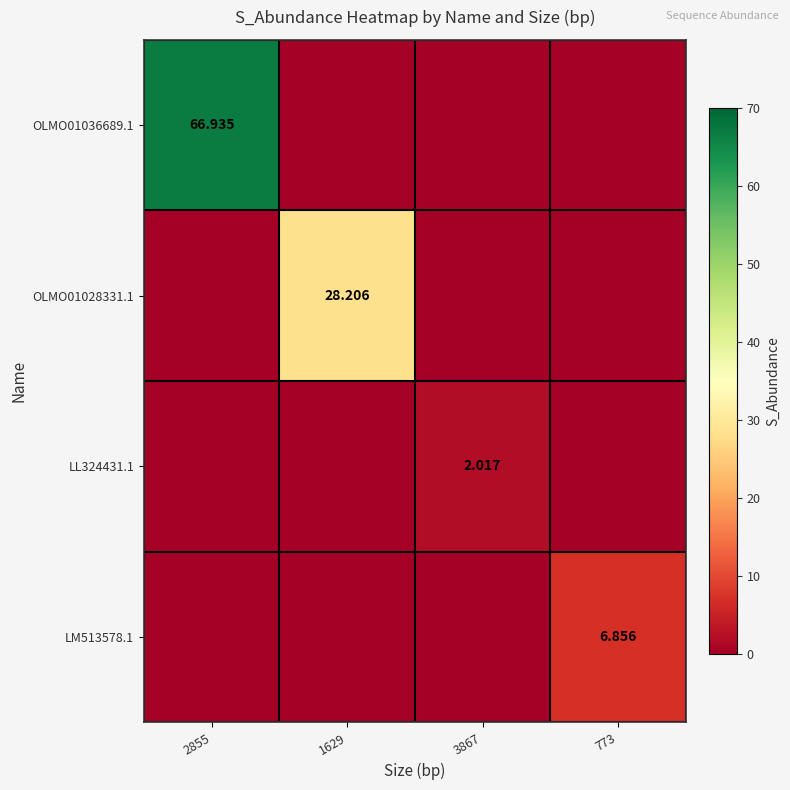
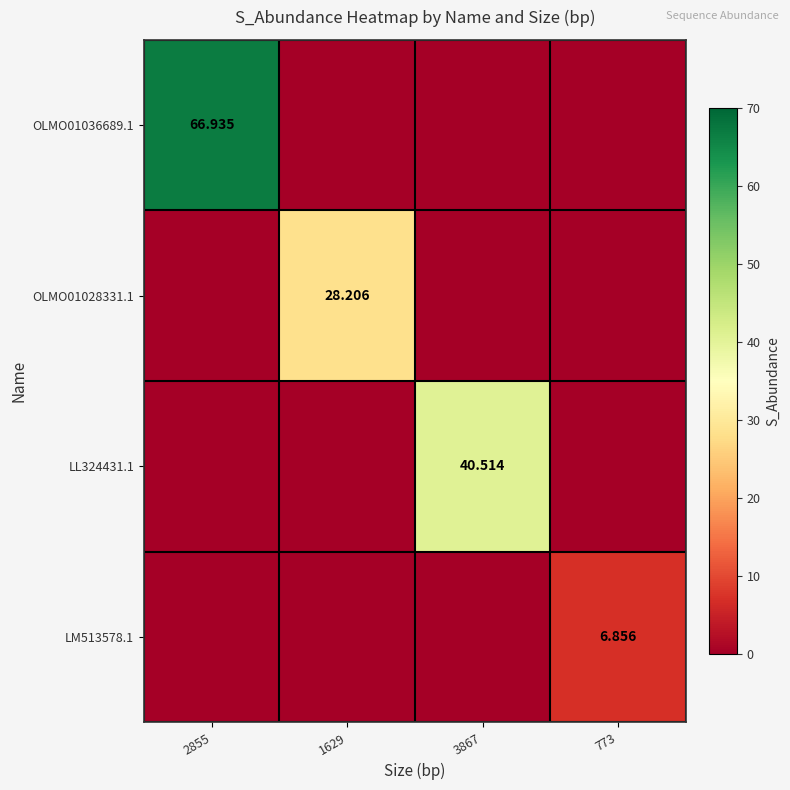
LL324431.1, 3867: 2.017 -> 40.514
